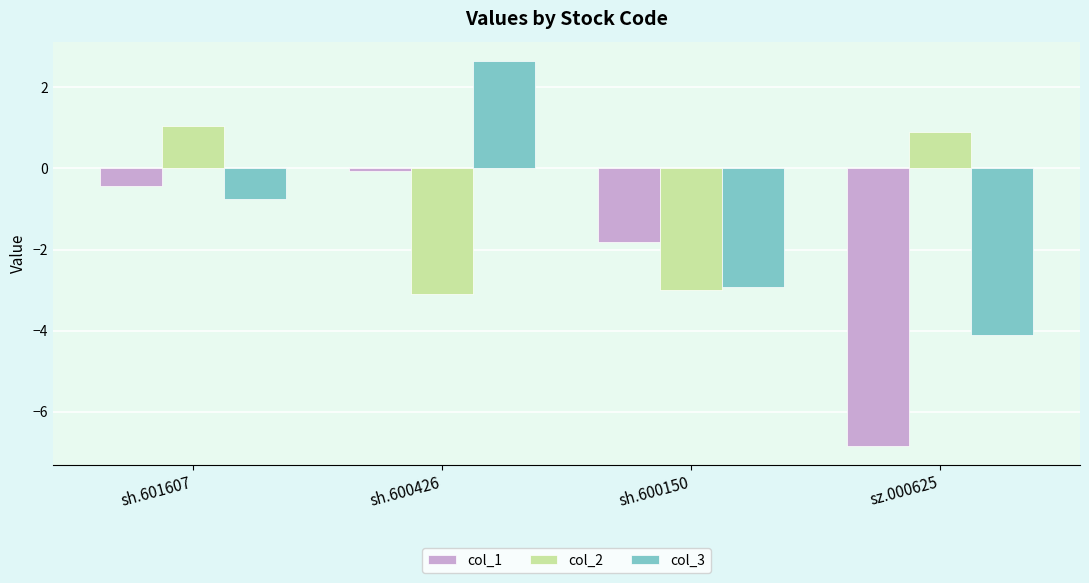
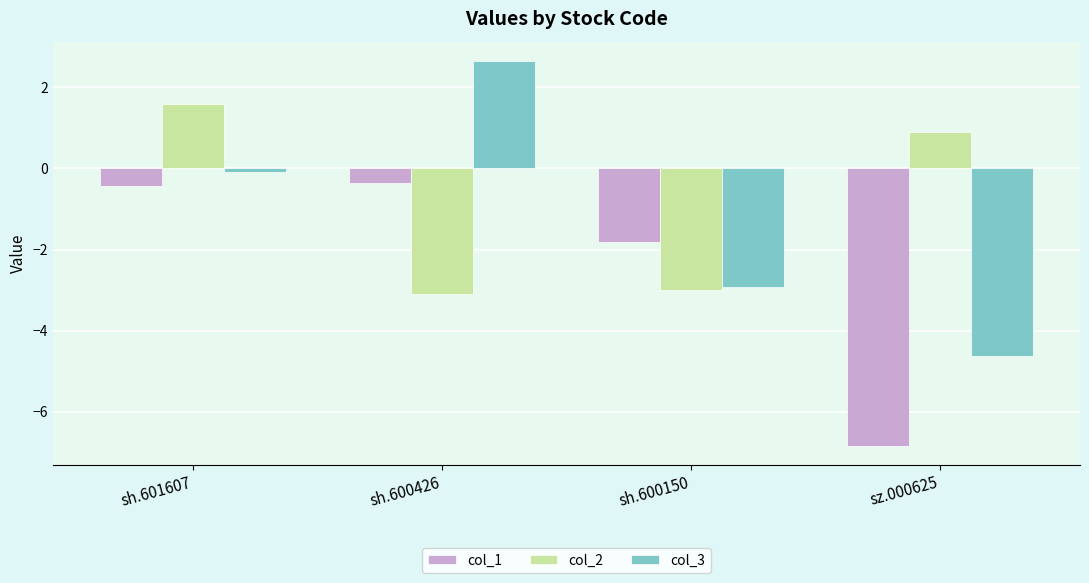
col_2, sh.601607: 1.0 -> 1.6
col_3, sh.601607: -0.8 -> -0.1
col_1, sh.600426: -0.1 -> -0.4
col_3, sz.000625: -4.1 -> -4.6
